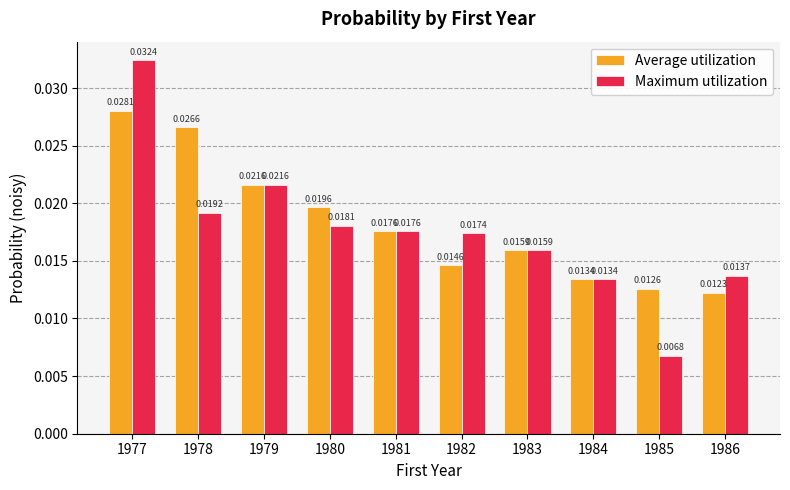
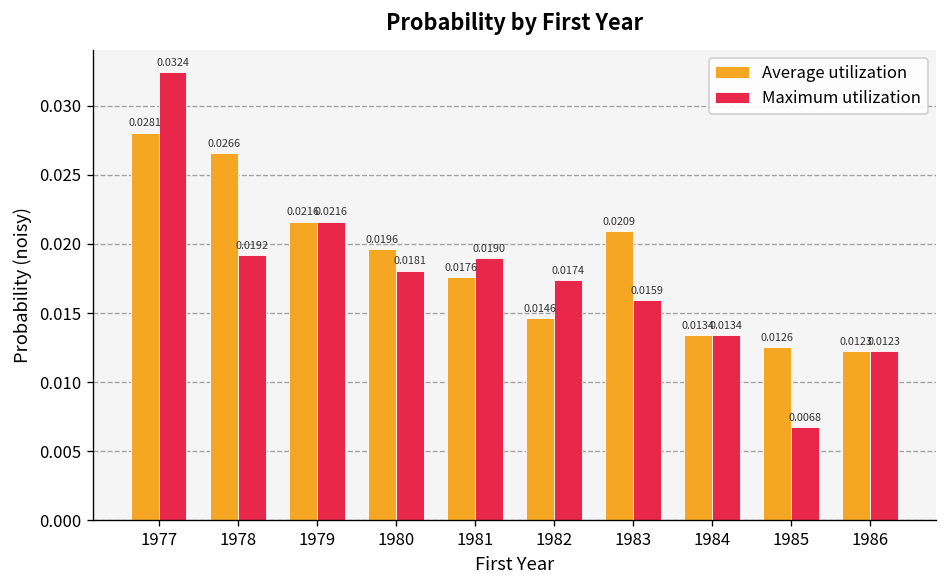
Maximum utilization, 1981: 0.0176 -> 0.0190
Average utilization, 1983: 0.0159 -> 0.0209
Maximum utilization, 1986: 0.0137 -> 0.0123
